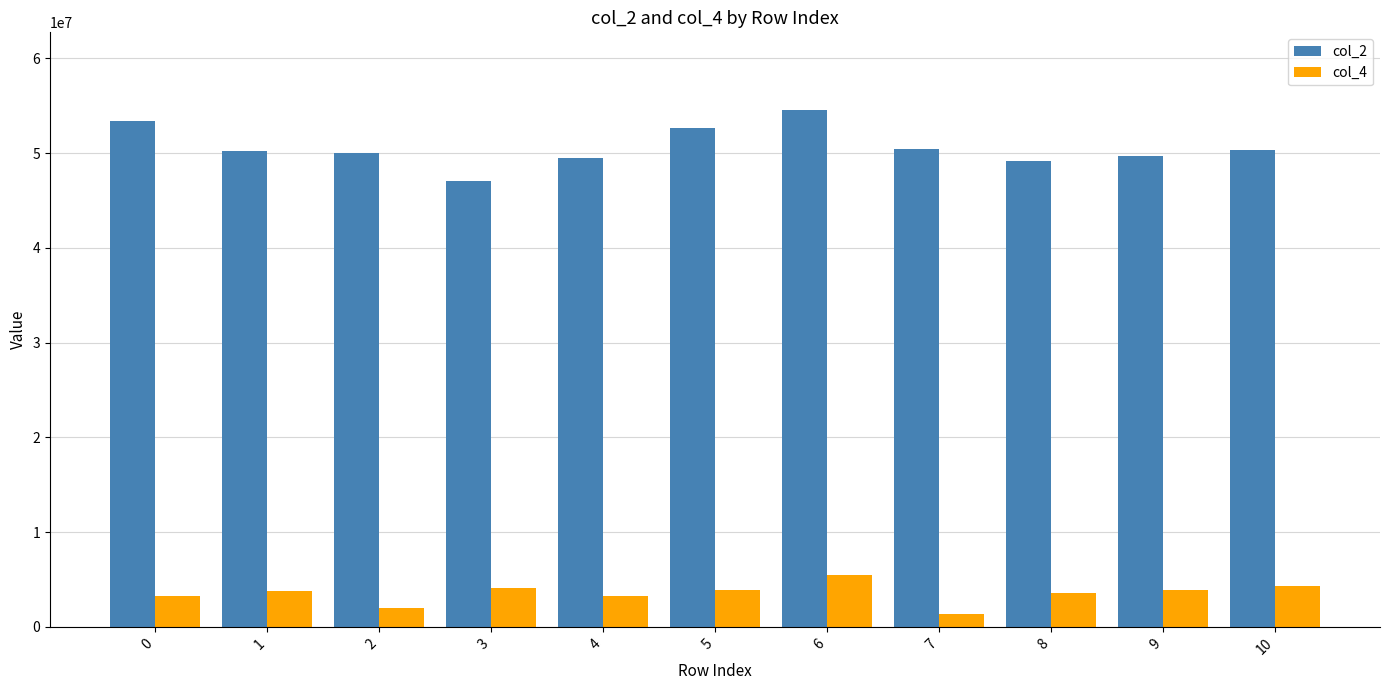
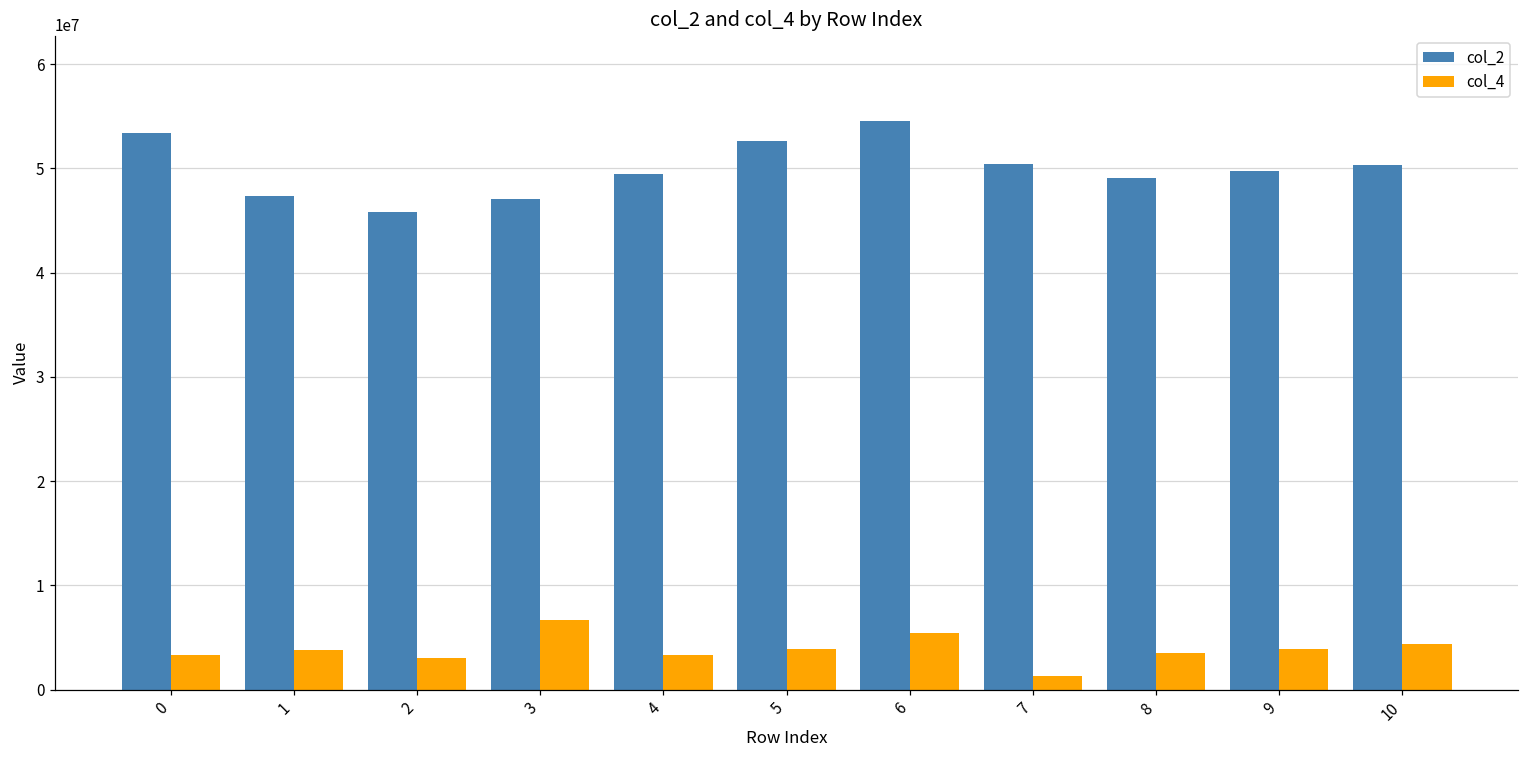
col_2, 1: 50000000 -> 47000000
col_2, 2: 50000000 -> 46000000
col_4, 2: 2000000 -> 3000000
col_4, 3: 4000000 -> 7000000
